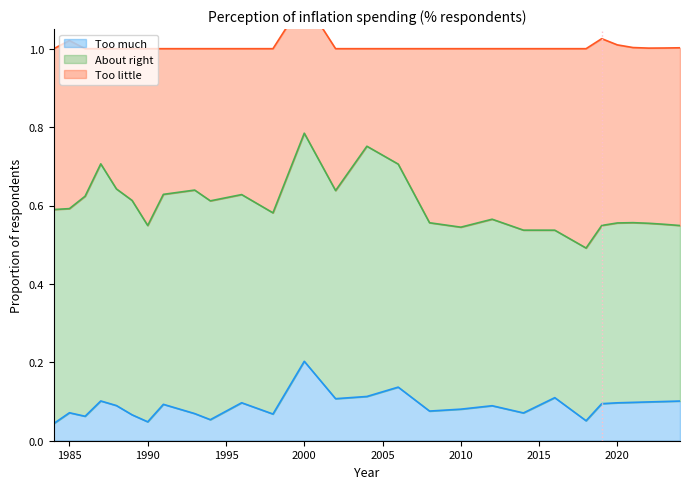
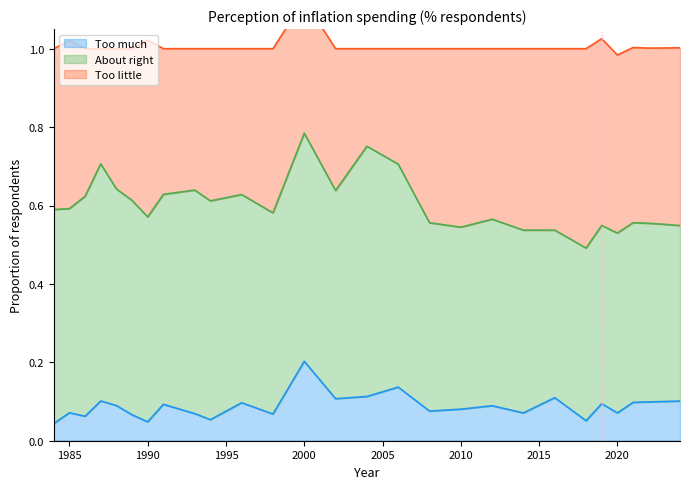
About right, 1990: 0.50 -> 0.52
Too much, 2020: 0.10 -> 0.07
